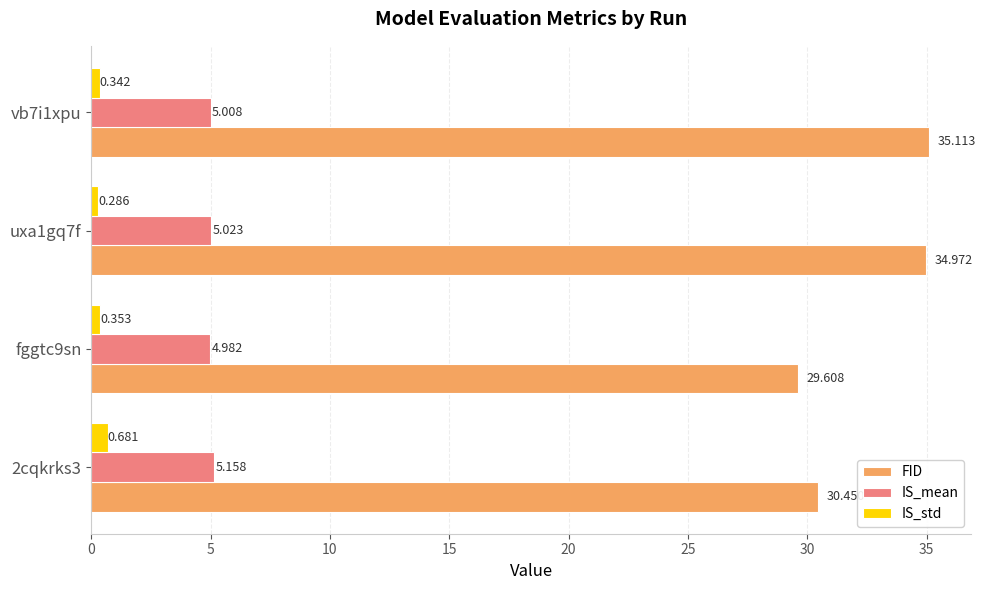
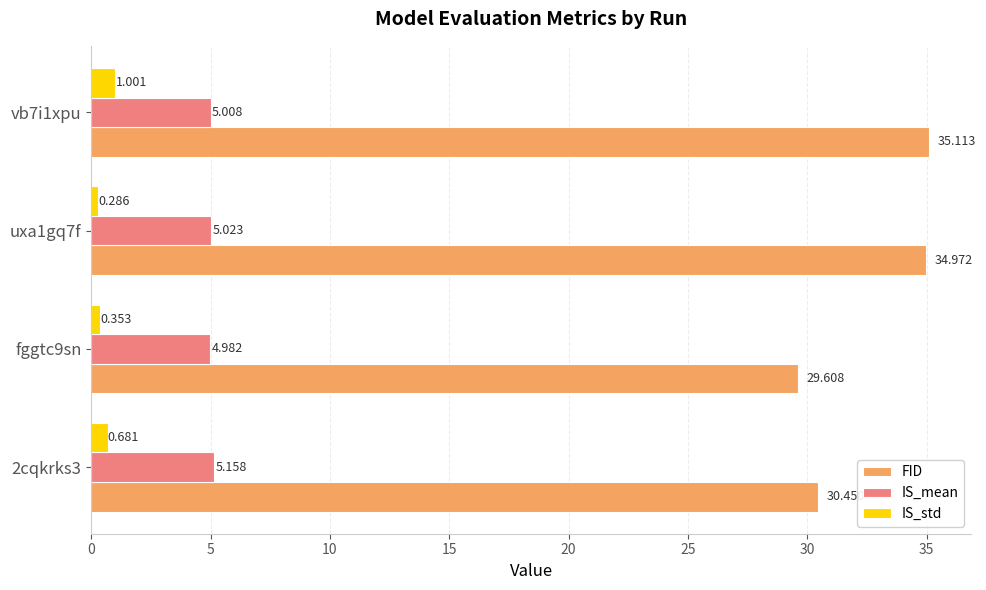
IS_std, vb7i1xpu: 0.342 -> 1.001
